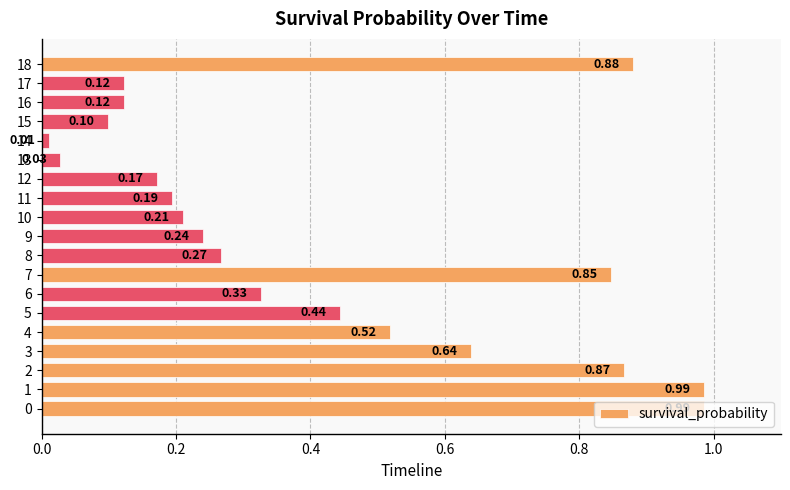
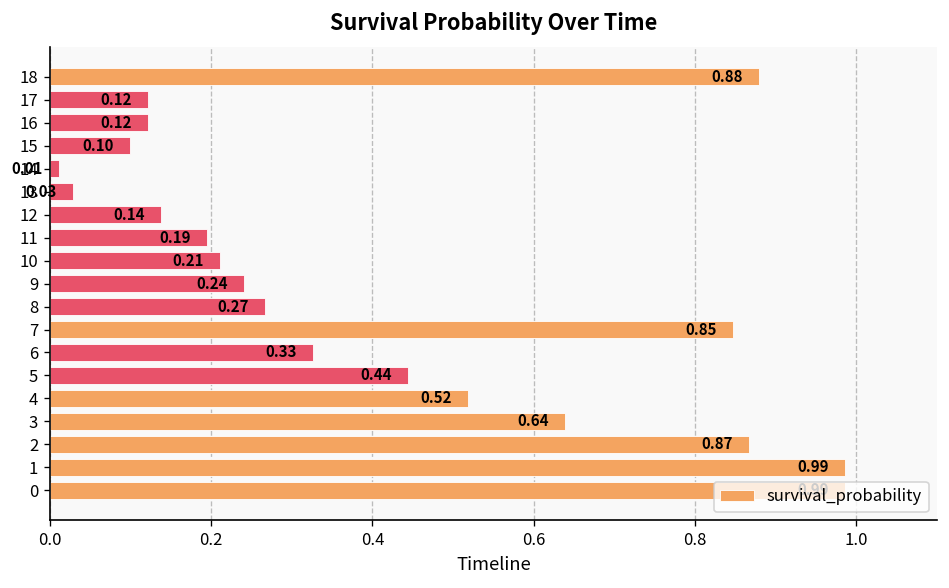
12: 0.17 -> 0.14
